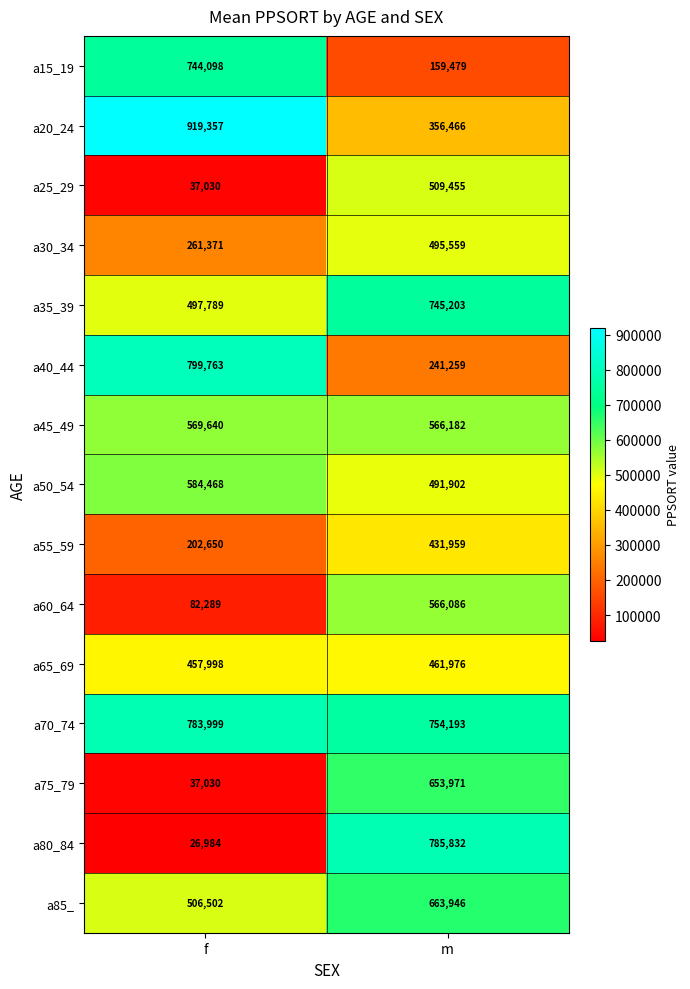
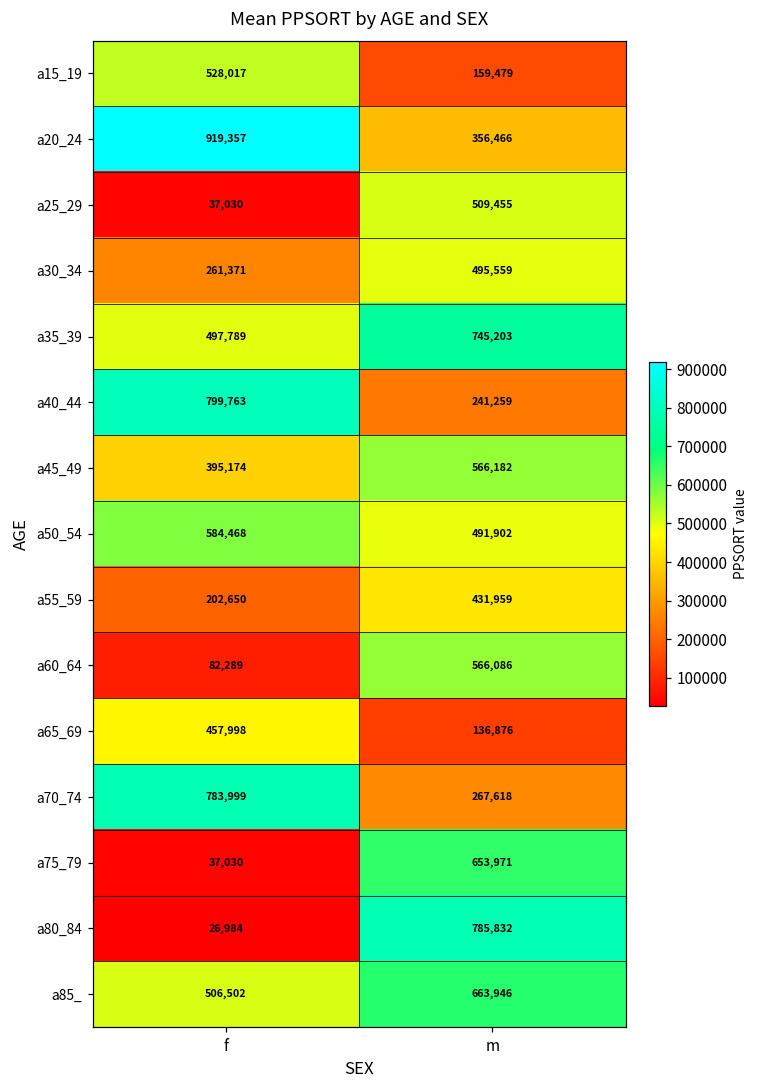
a15_19, f: 744,098 -> 528,017
a45_49, f: 569,640 -> 395,174
a65_69, m: 461,976 -> 136,876
a70_74, m: 754,193 -> 267,618
